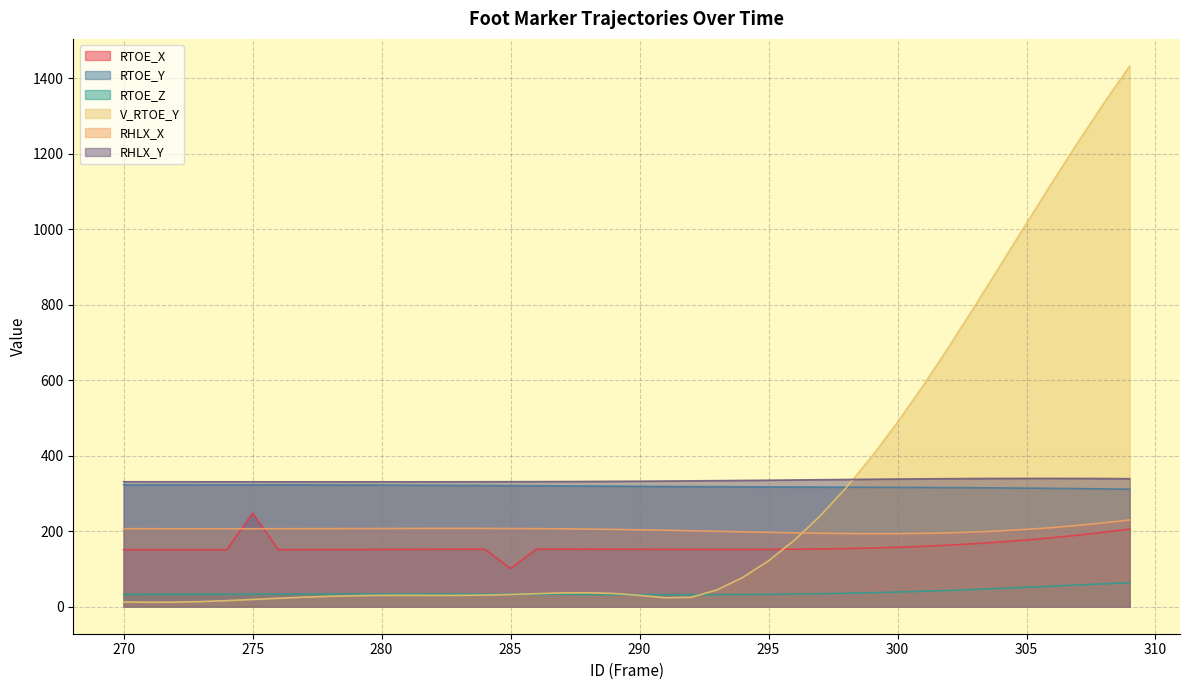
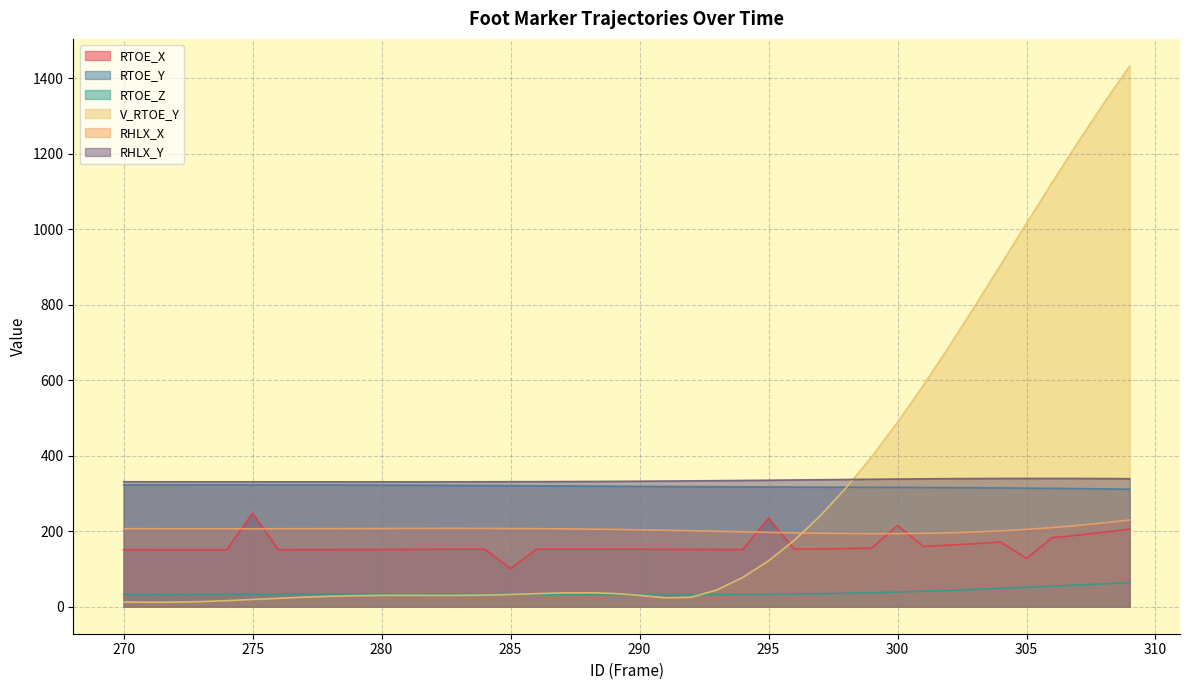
RTOE_X, 295: 150 -> 230
RTOE_X, 300: 160 -> 220
RTOE_X, 305: 180 -> 130
